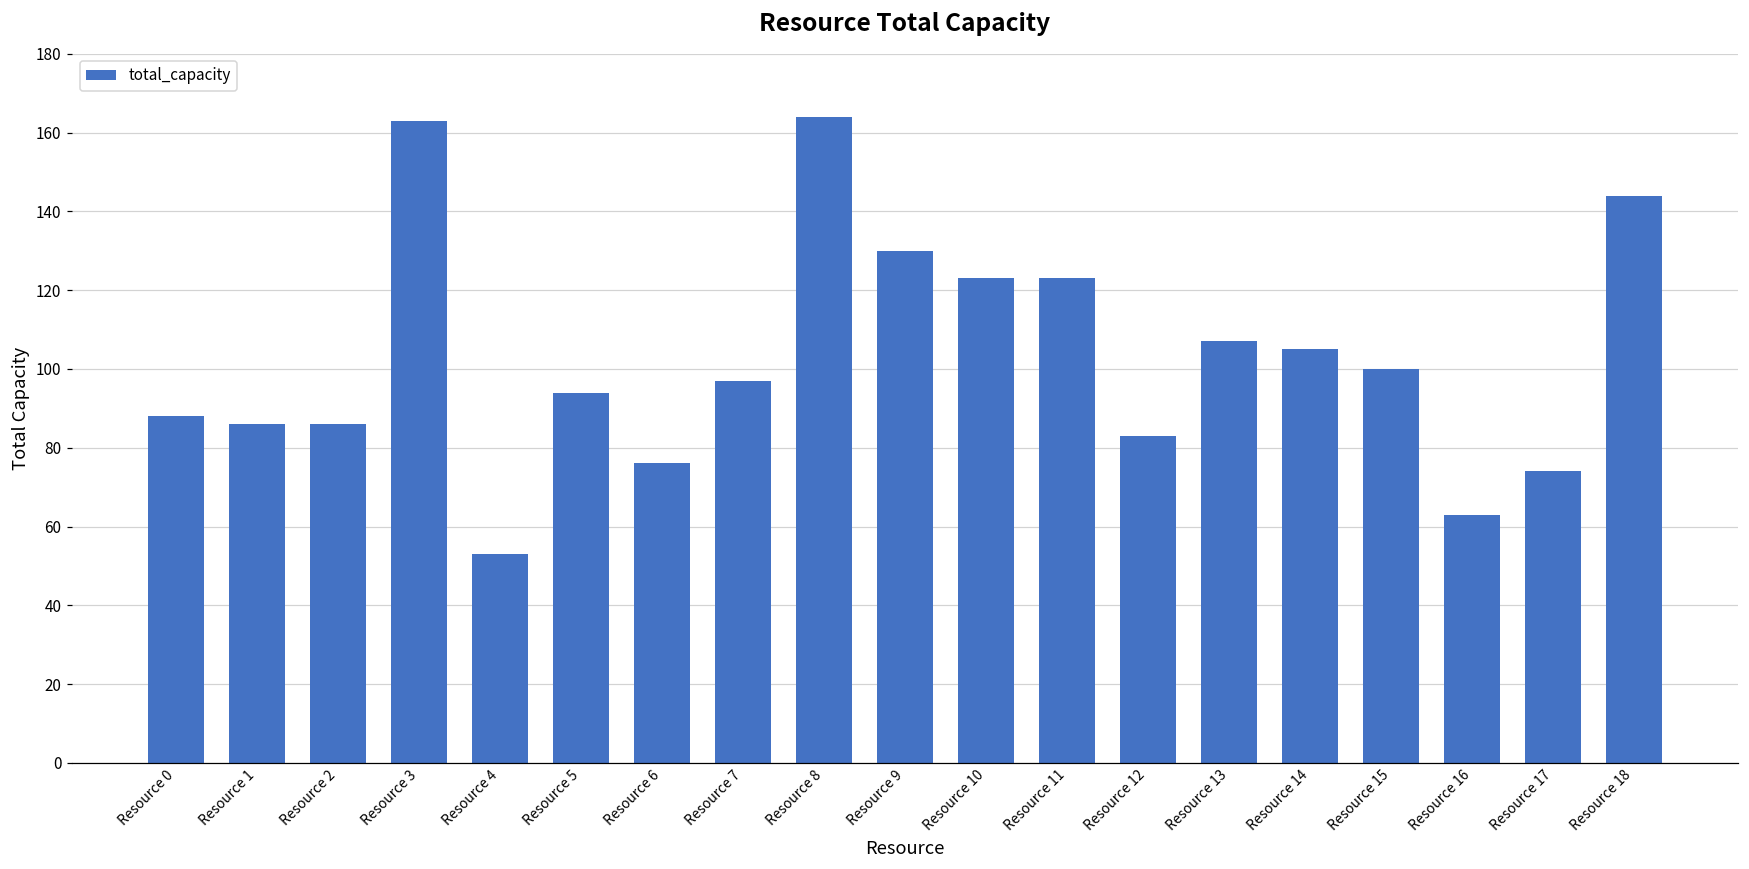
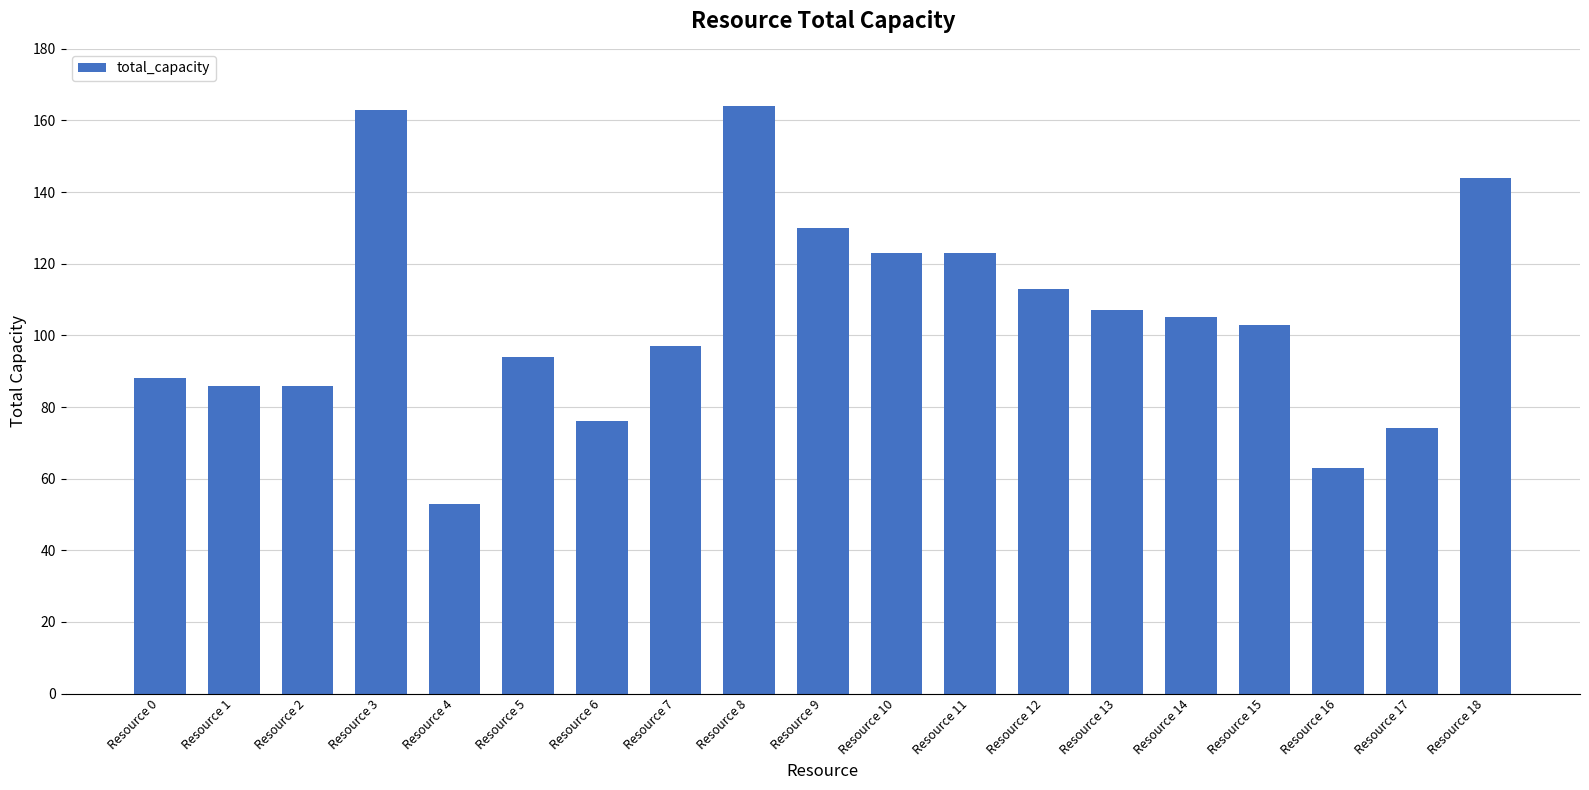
Resource 12: 83 -> 113
Resource 15: 100 -> 103
